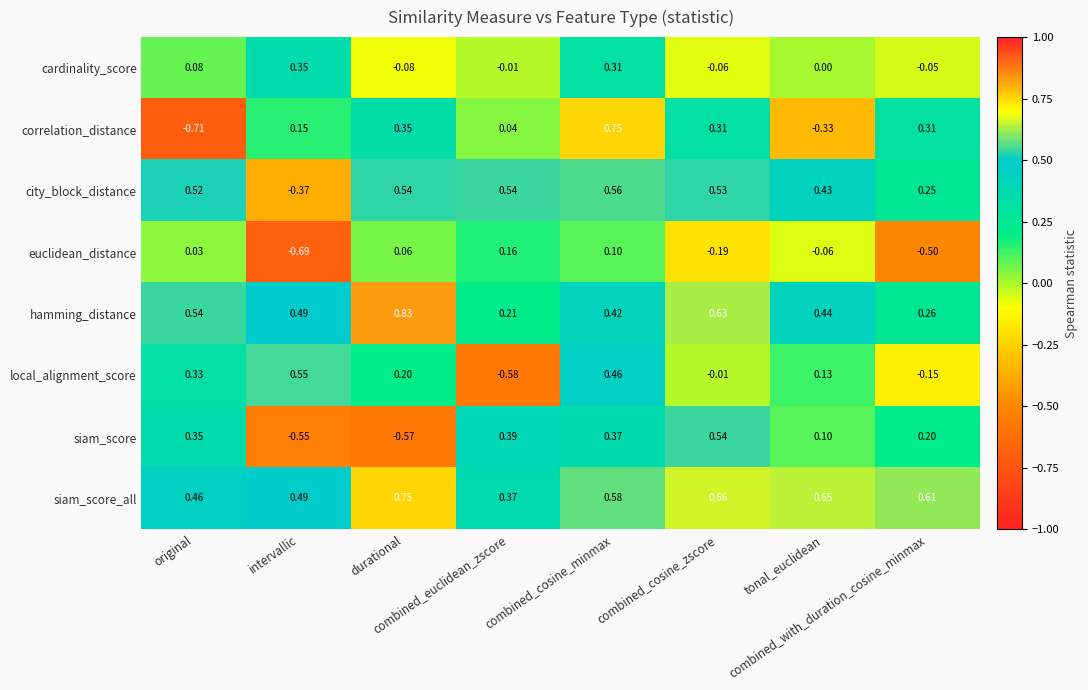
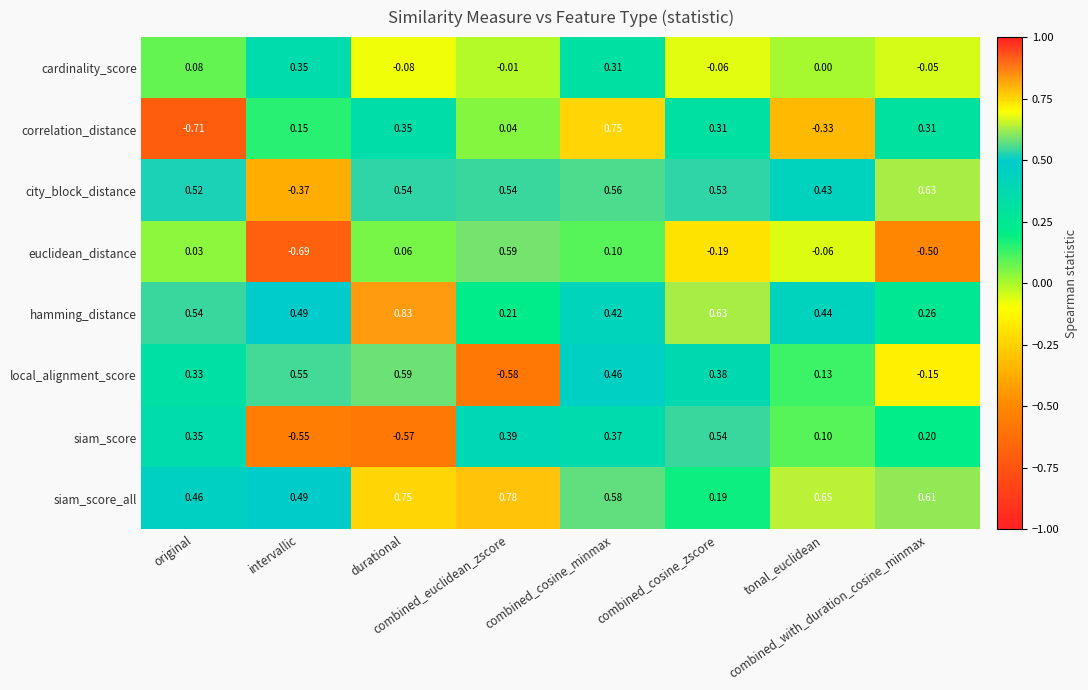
city_block_distance, combined_with_duration_cosine_minmax: 0.25 -> 0.63
euclidean_distance, combined_euclidean_zscore: 0.16 -> 0.59
local_alignment_score, durational: 0.20 -> 0.59
local_alignment_score, combined_cosine_zscore: -0.01 -> 0.38
siam_score_all, combined_euclidean_zscore: 0.37 -> 0.78
siam_score_all, combined_cosine_zscore: 0.66 -> 0.19
